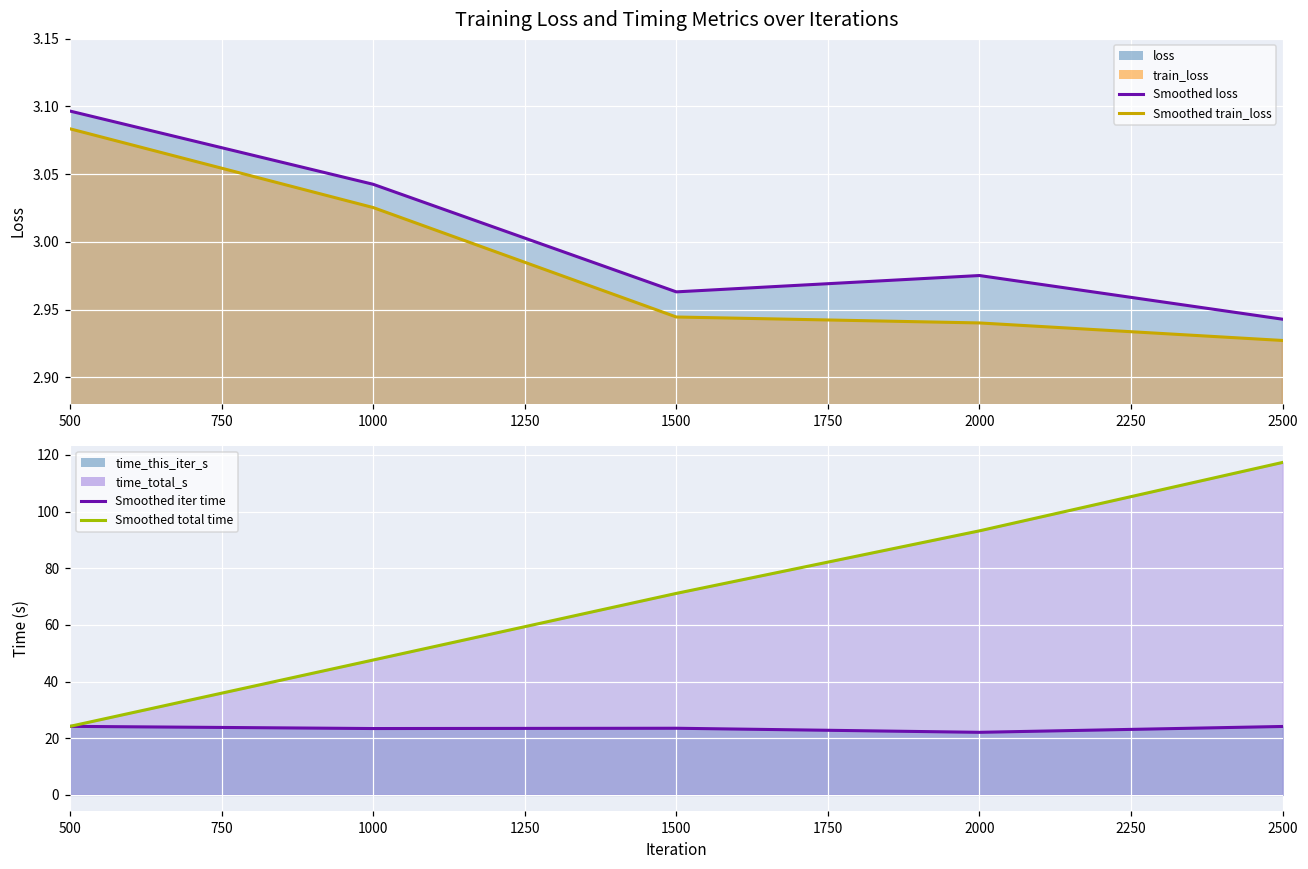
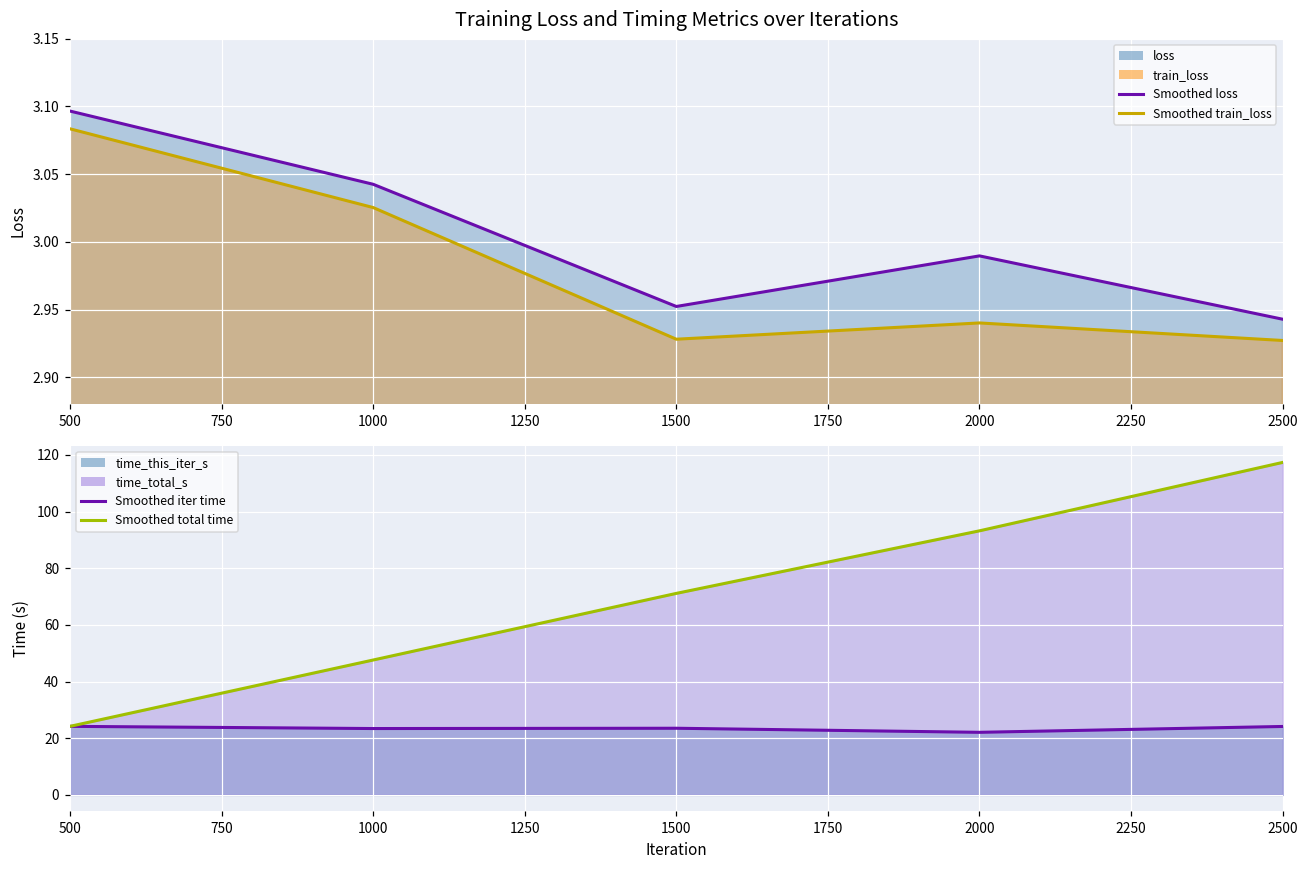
Training Loss and Timing Metrics over Iterations, loss, 1500: 2.963 -> 2.952
Training Loss and Timing Metrics over Iterations, train_loss, 1500: 2.944 -> 2.928
Training Loss and Timing Metrics over Iterations, loss, 2000: 2.975 -> 2.990
